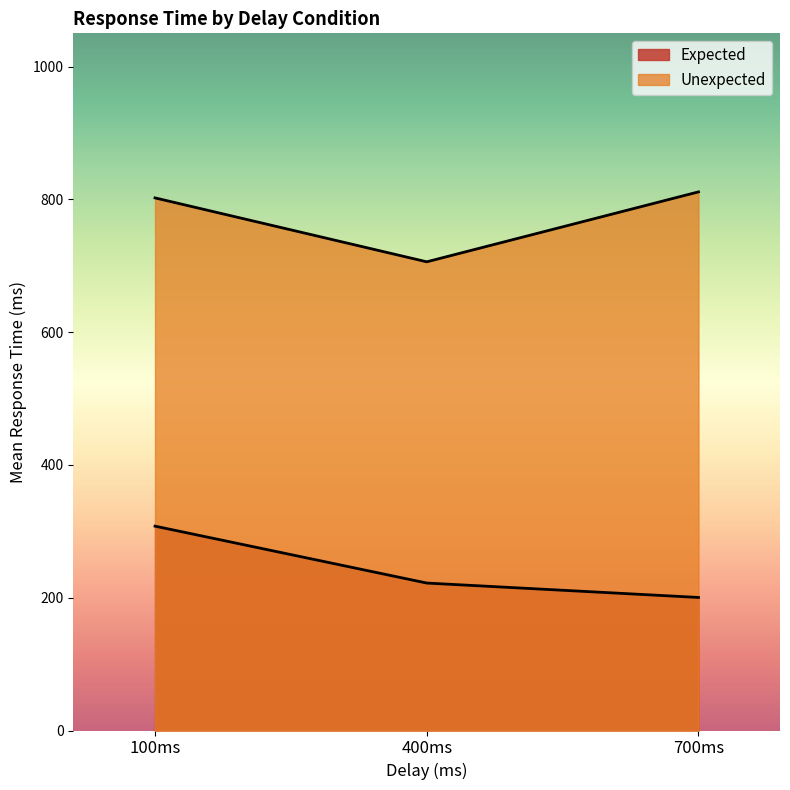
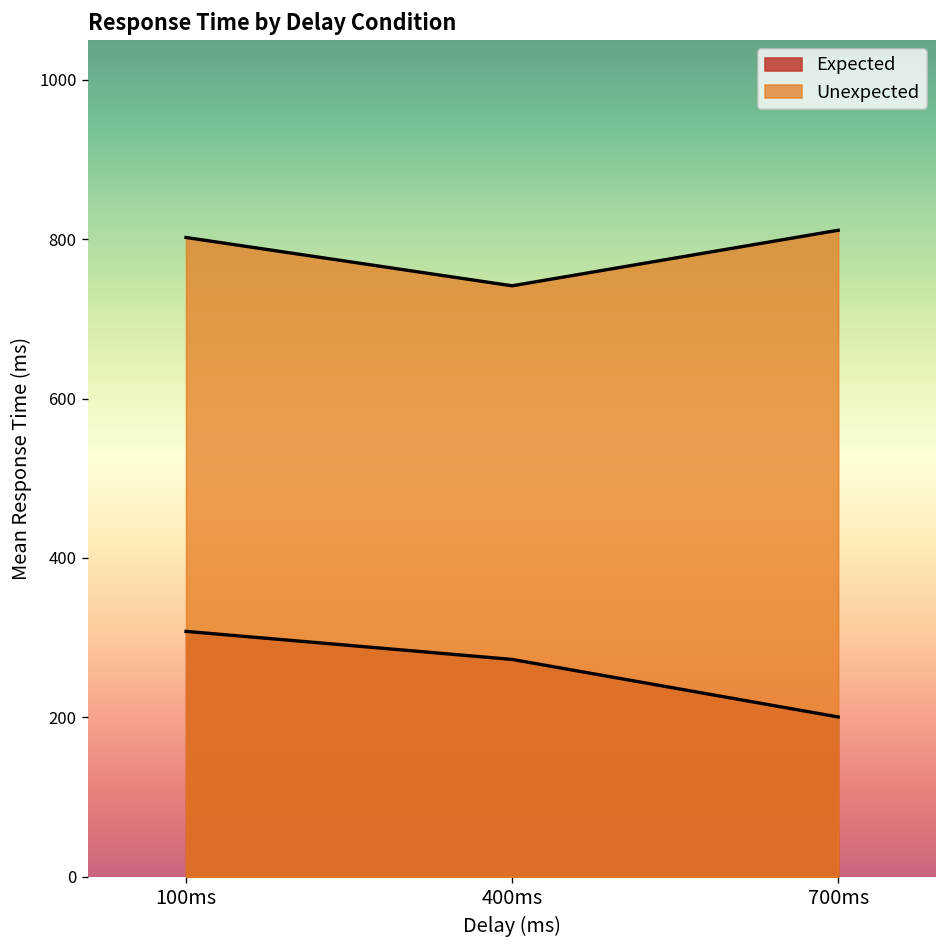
Expected, 400ms: 220 -> 270
Unexpected, 400ms: 710 -> 740
